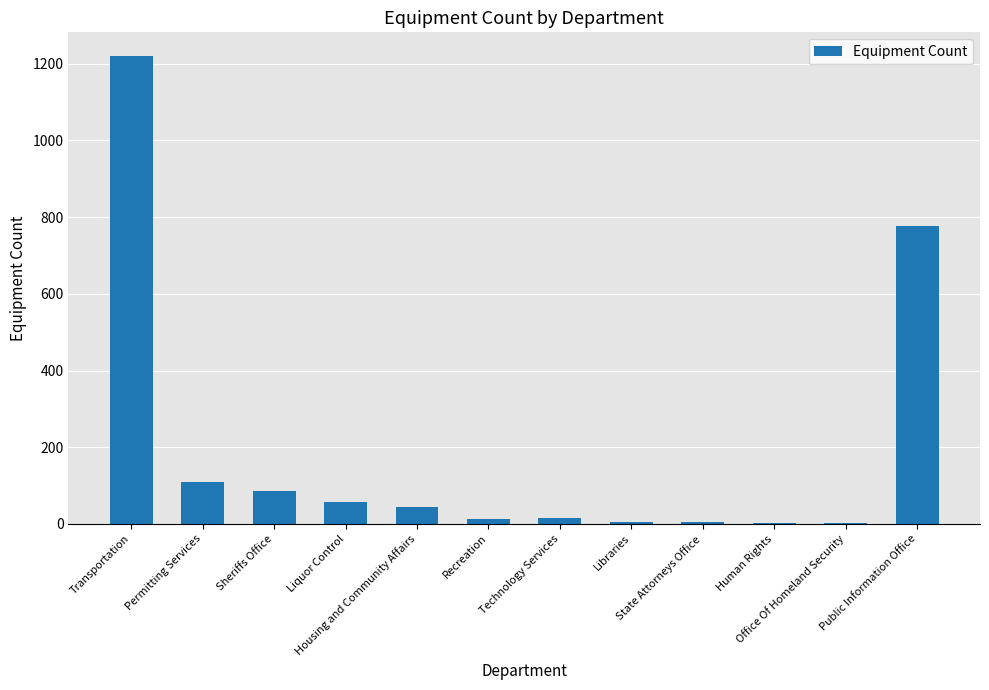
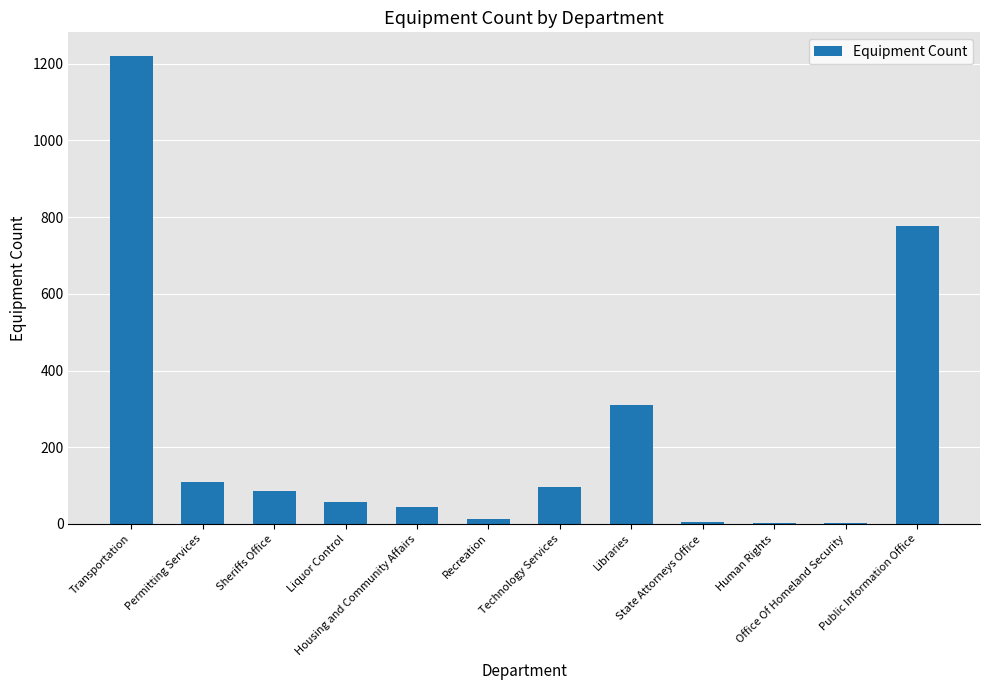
Technology Services: 20 -> 100
Libraries: 10 -> 310
